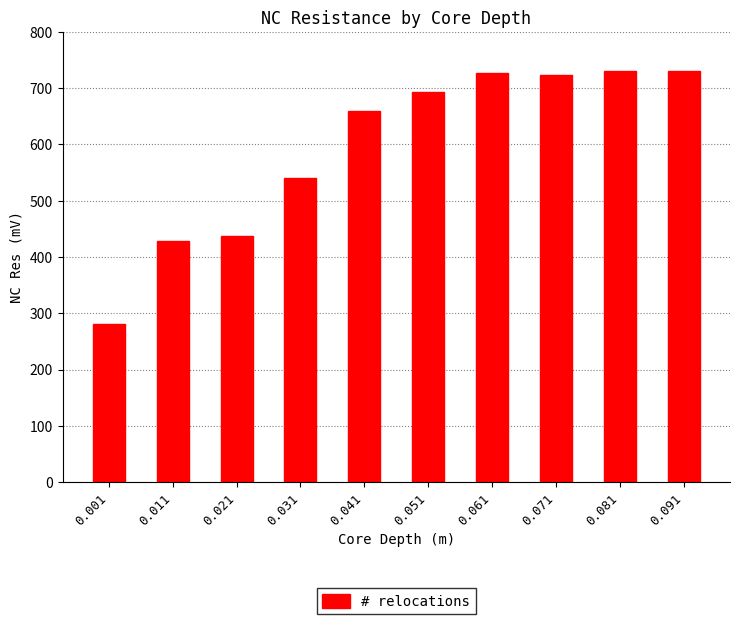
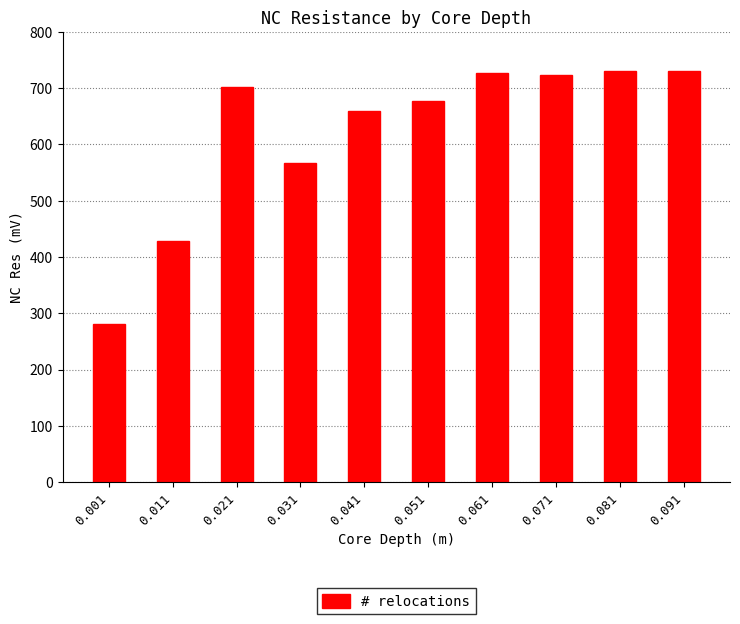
0.021: 440 -> 700
0.031: 540 -> 570
0.051: 690 -> 680
